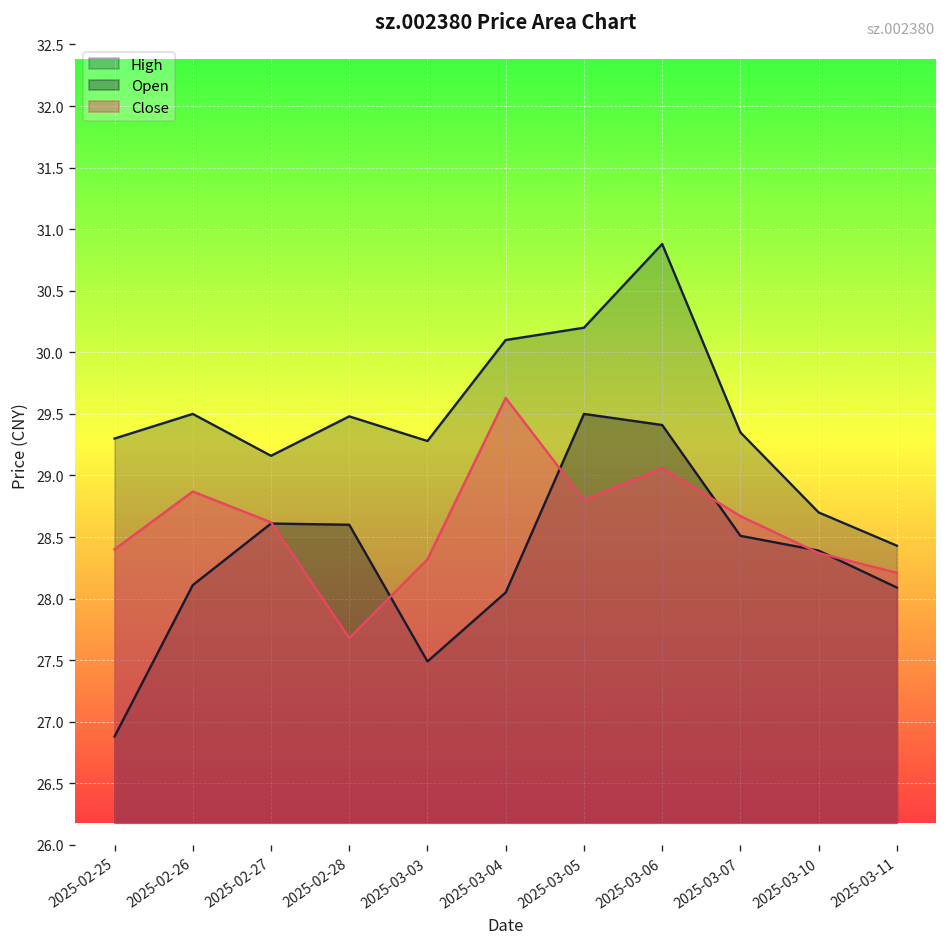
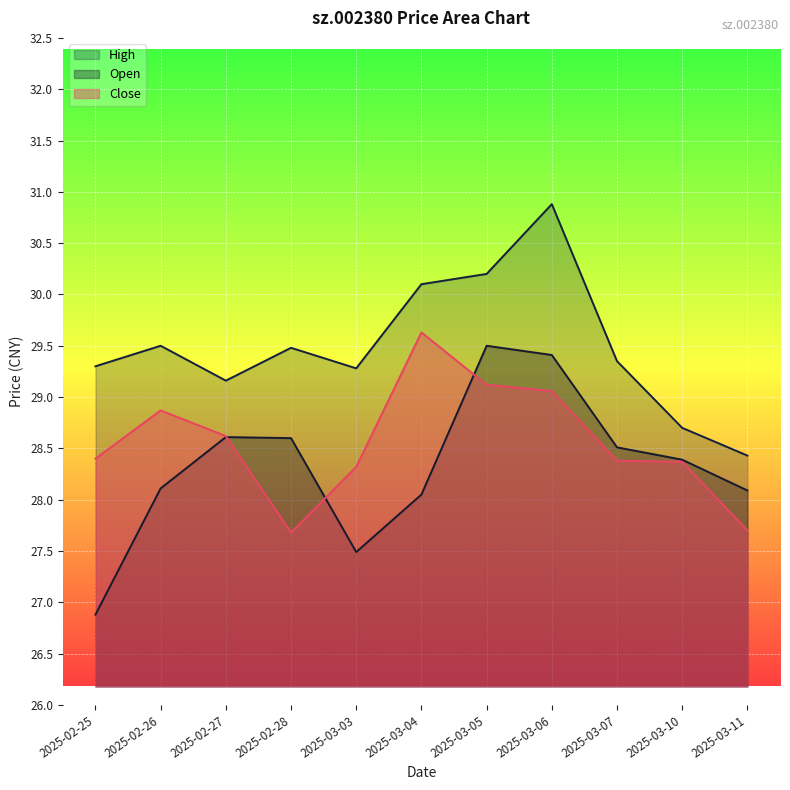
Close, 2025-03-05: 28.80 -> 29.12
Close, 2025-03-07: 28.67 -> 28.38
Close, 2025-03-11: 28.21 -> 27.70
